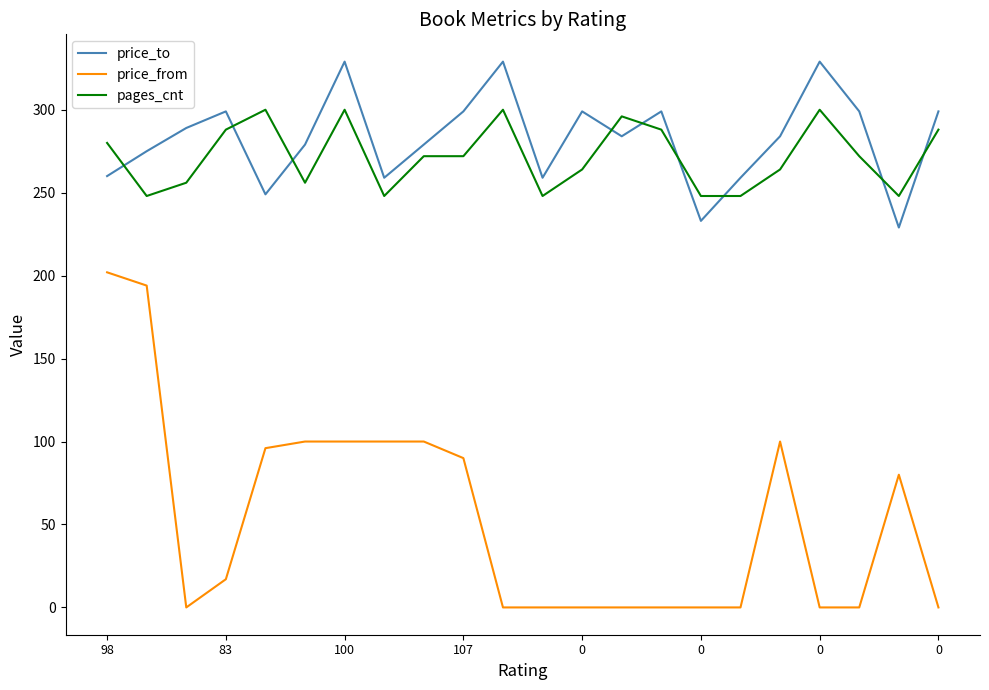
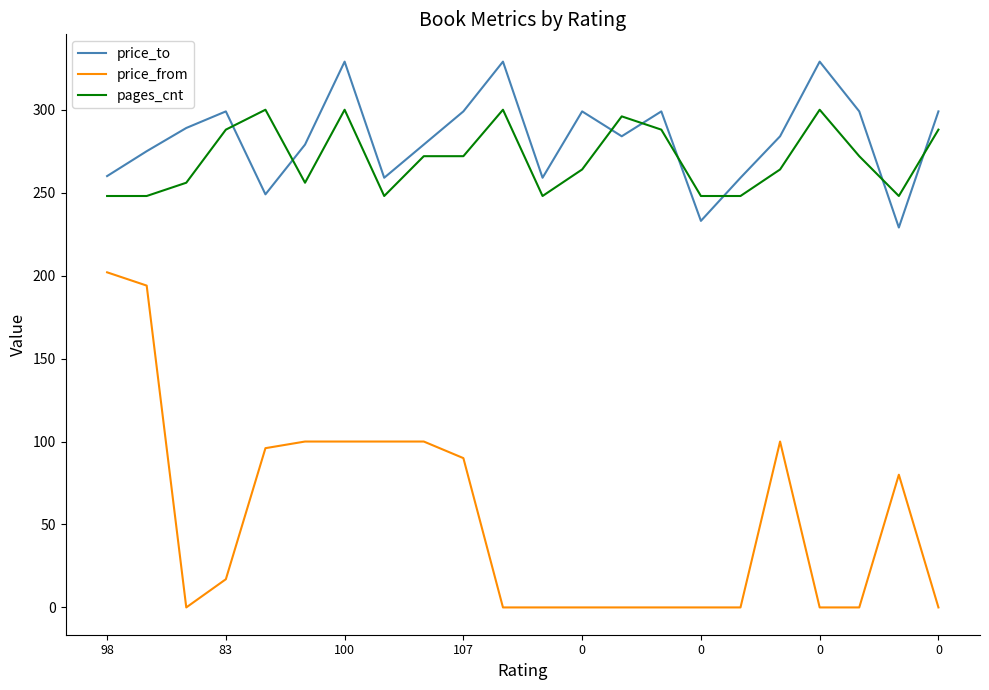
pages_cnt, 98: 280 -> 248
